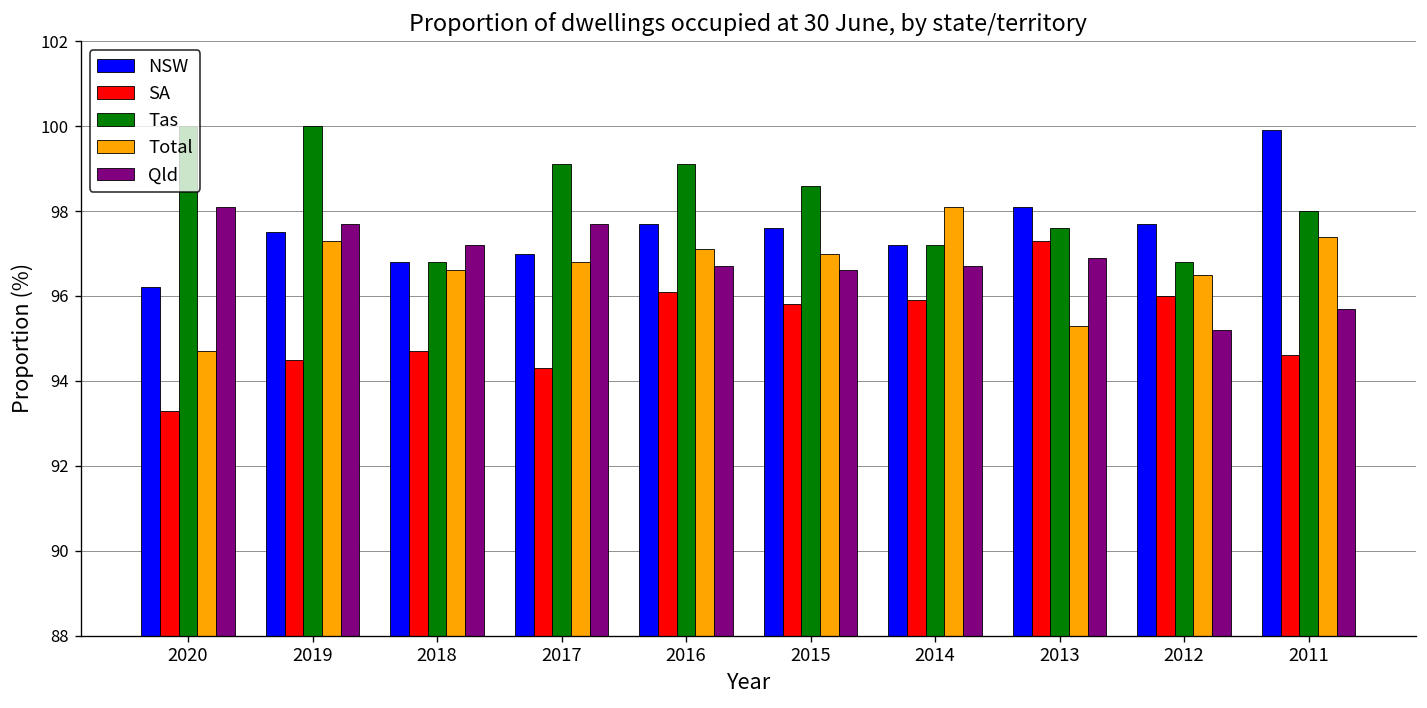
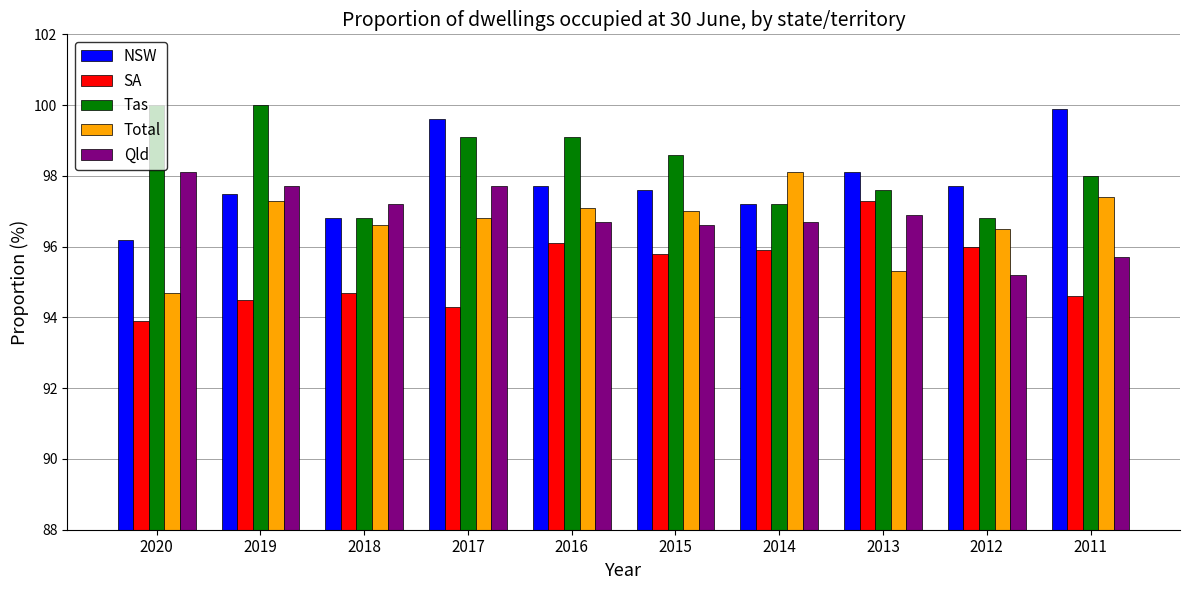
SA, 2020: 93.3 -> 93.9
NSW, 2017: 97.0 -> 99.6
